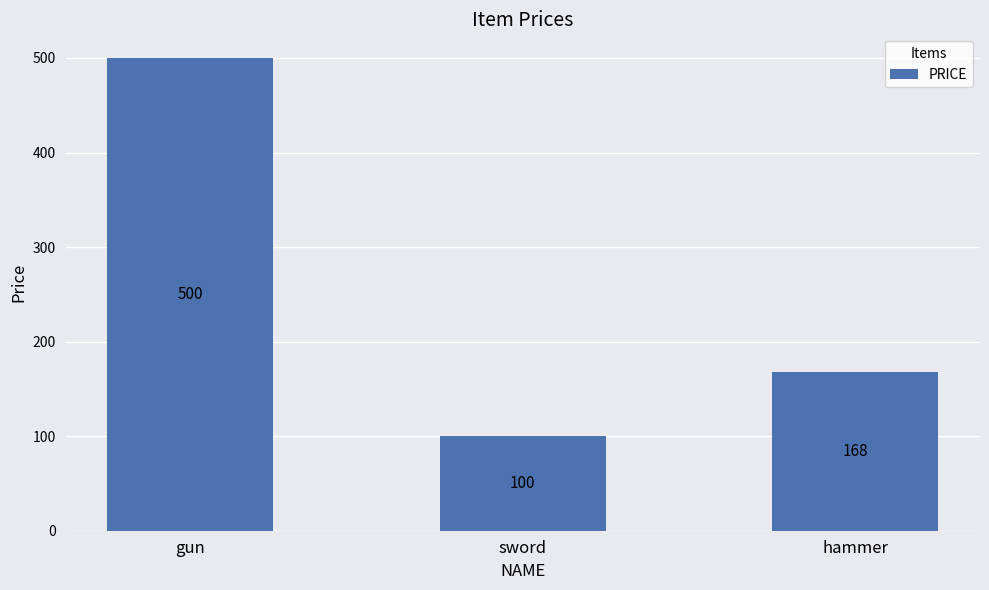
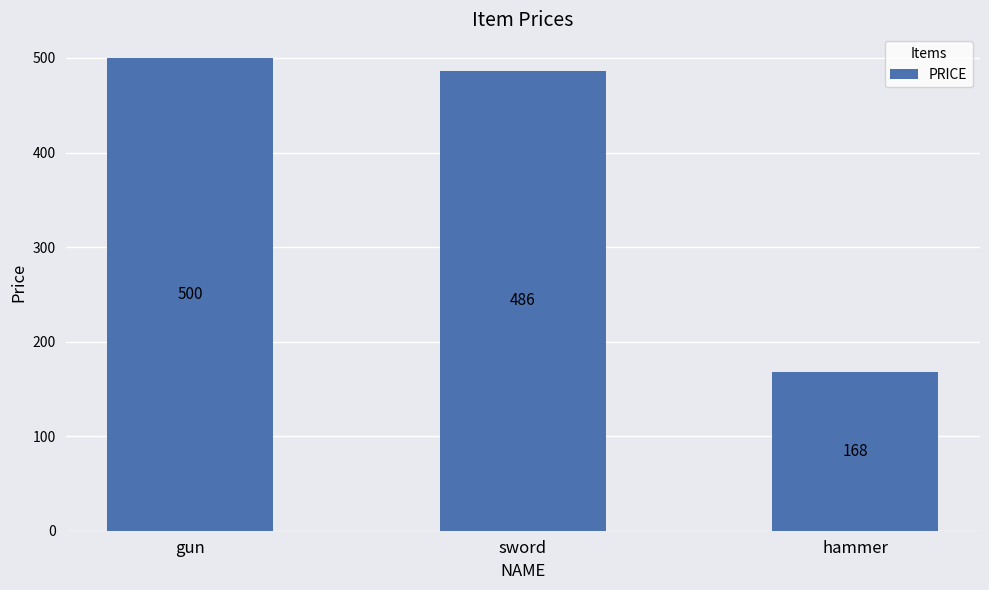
sword: 100 -> 486
